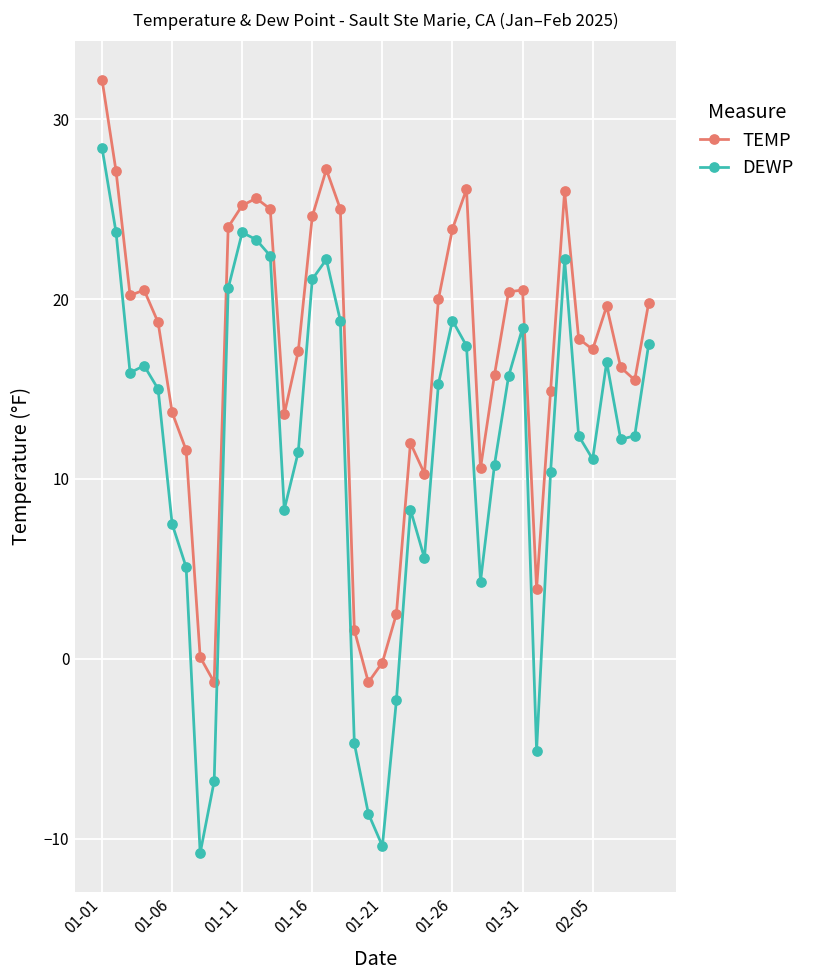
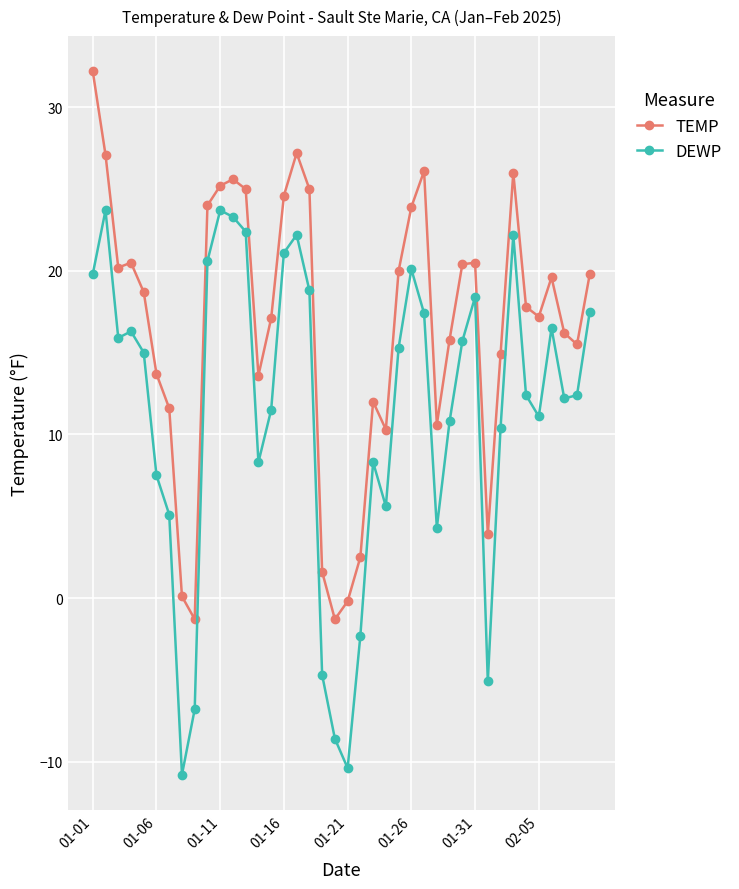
DEWP, 01-01: 28.4 -> 19.8
DEWP, 01-26: 18.8 -> 20.1
